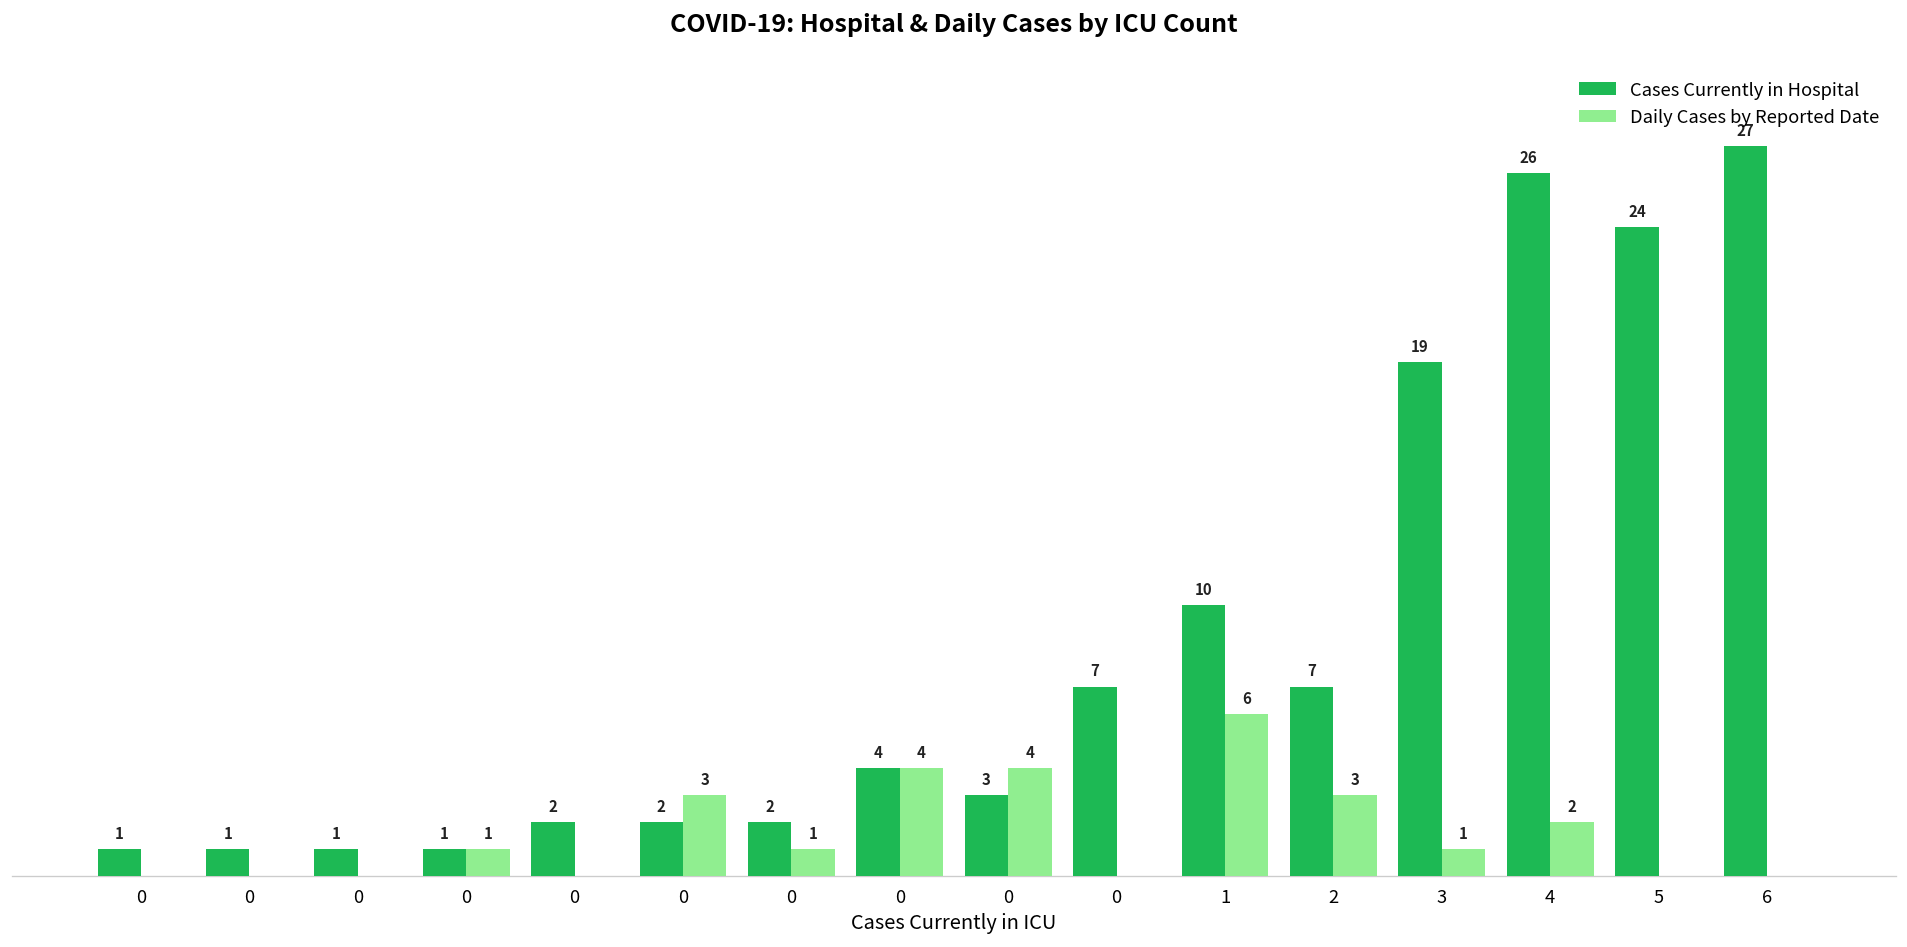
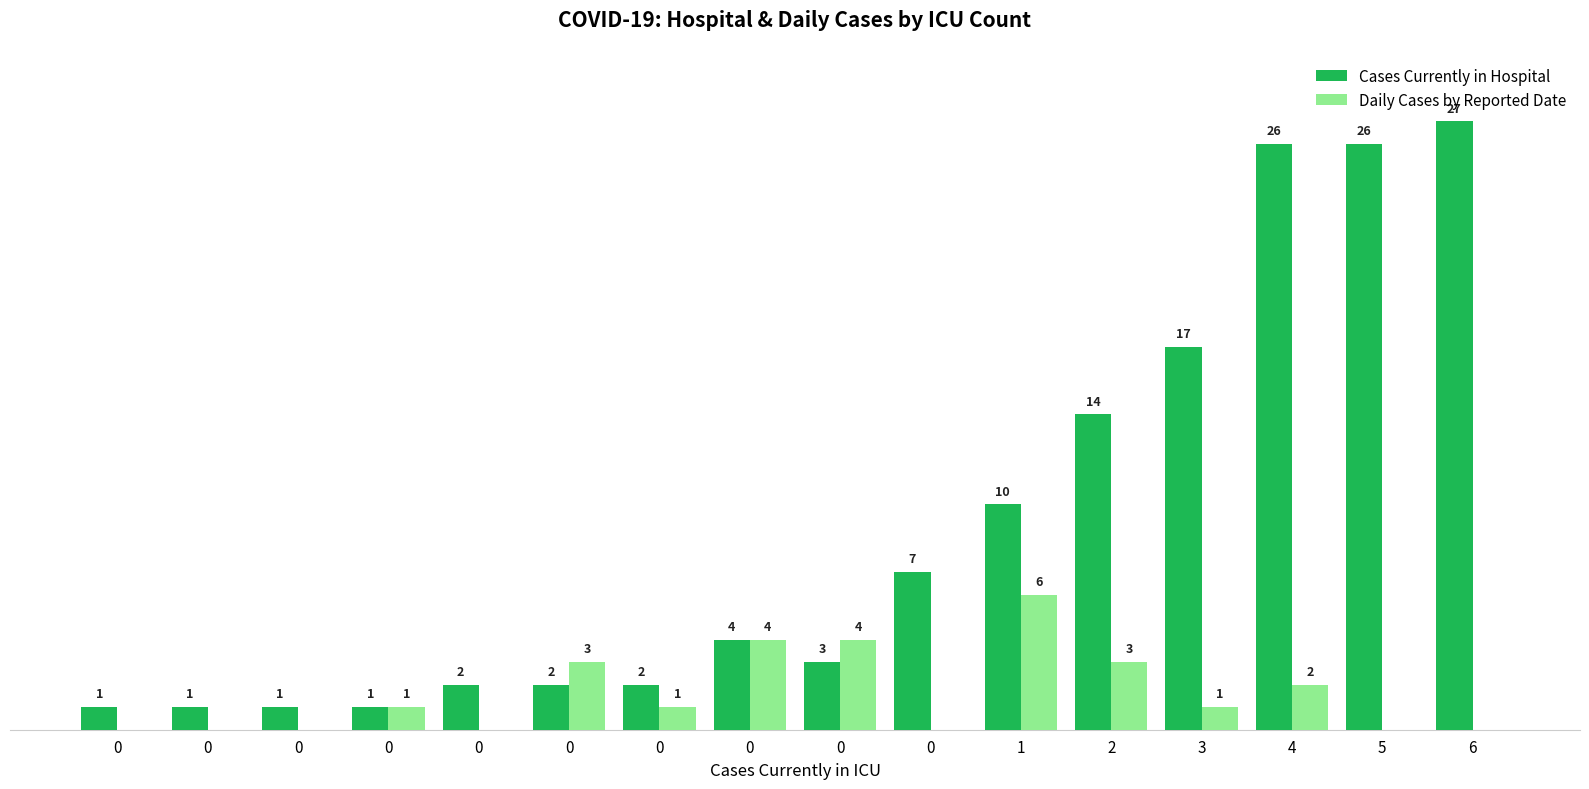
Cases Currently in Hospital, 2: 7 -> 14
Cases Currently in Hospital, 3: 19 -> 17
Cases Currently in Hospital, 5: 24 -> 26
